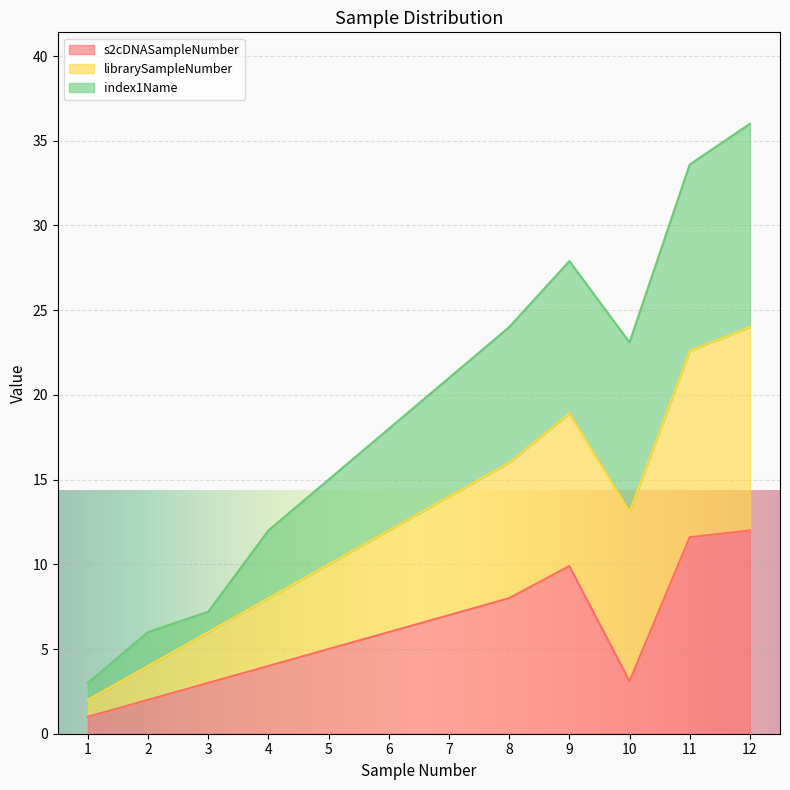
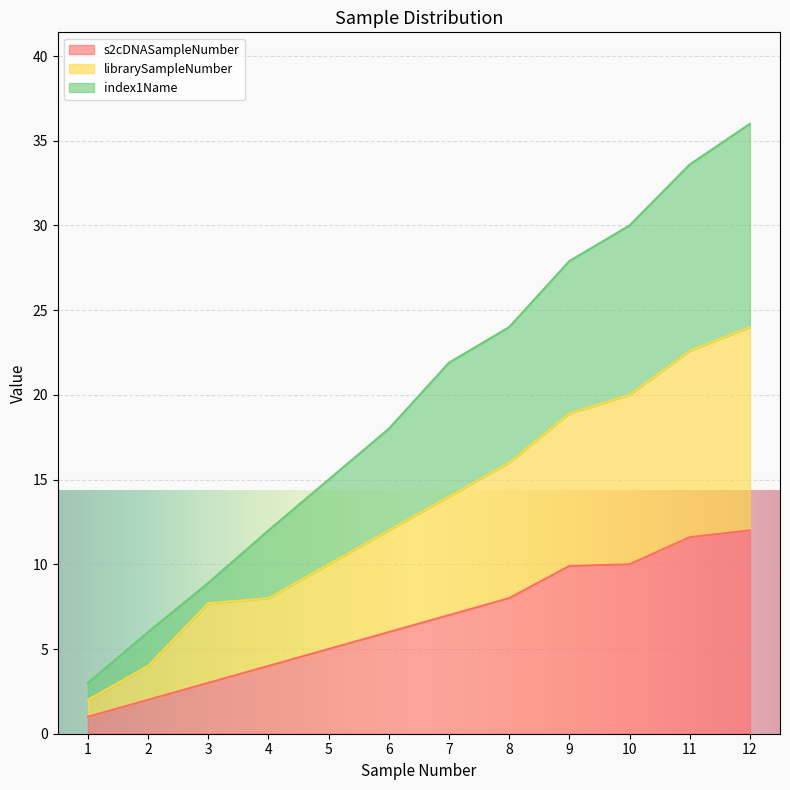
librarySampleNumber, 3: 3.0 -> 4.7
index1Name, 7: 7.0 -> 7.9
s2cDNASampleNumber, 10: 3.1 -> 10.0
